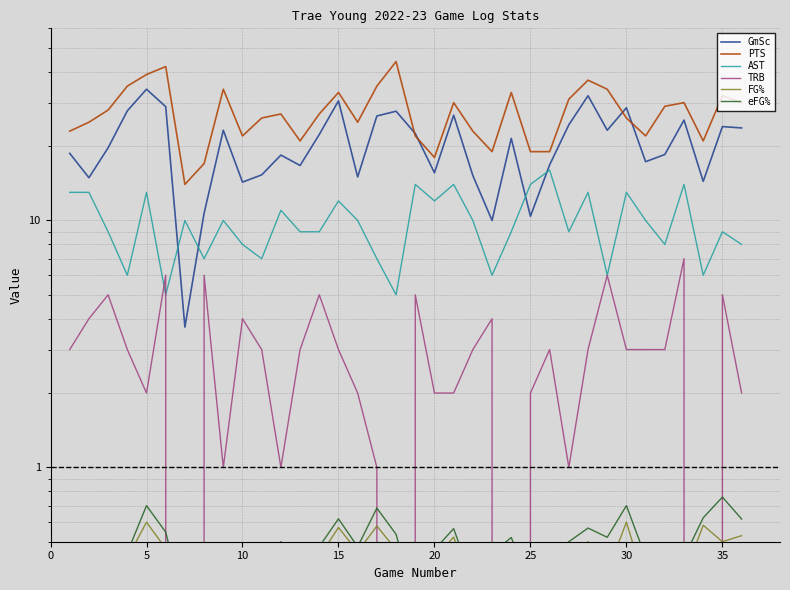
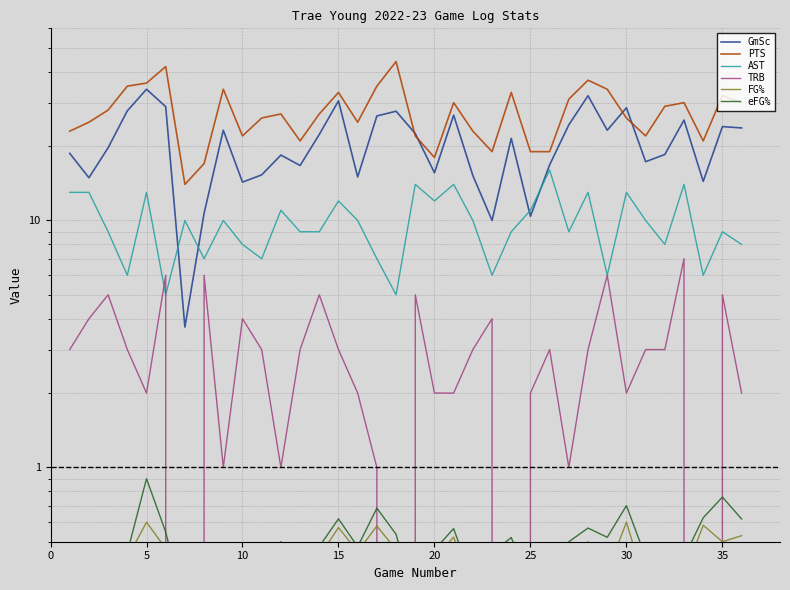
PTS, 5: 39 -> 36
eFG%, 5: 0.7 -> 0.9
AST, 25: 14 -> 11
TRB, 30: 3 -> 2
